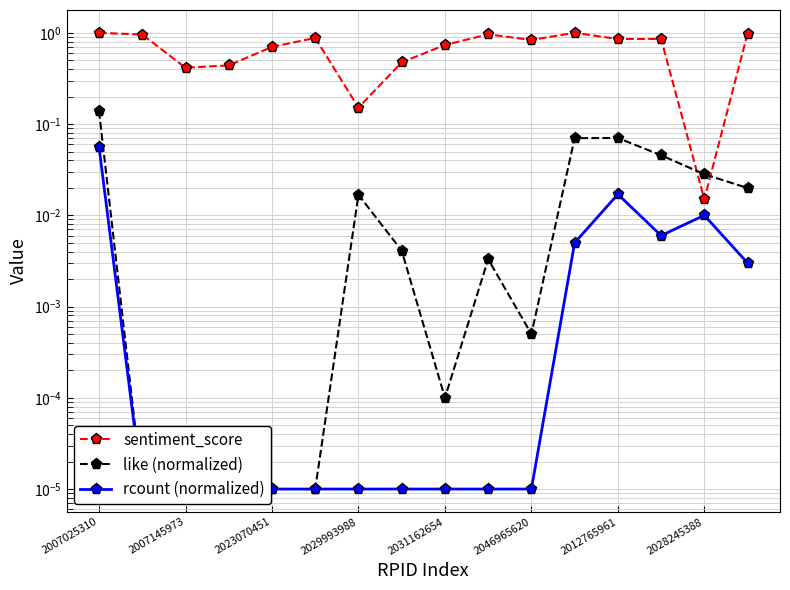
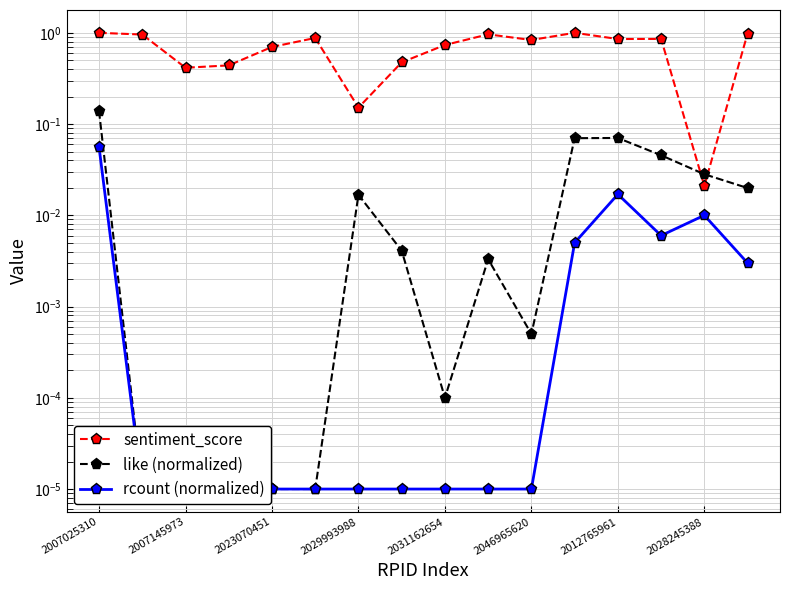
sentiment_score, 2028245388: 0.015 -> 0.021
